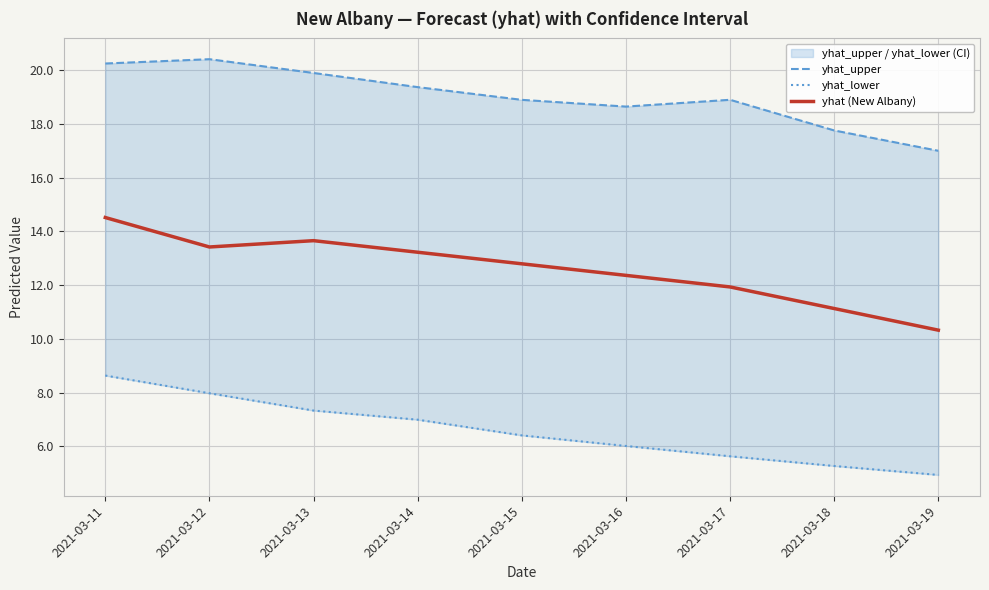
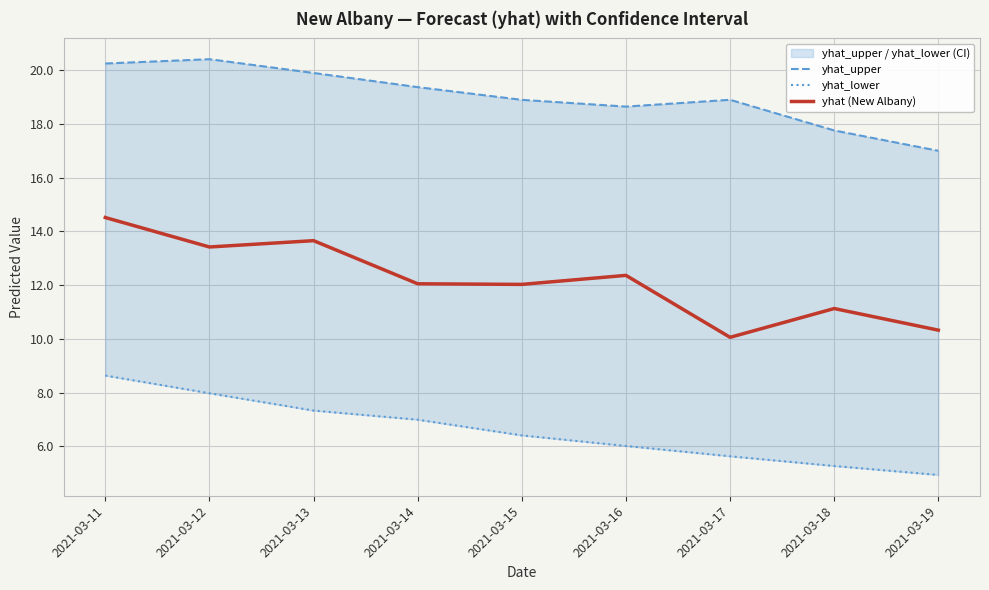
yhat (New Albany), 2021-03-14: 13.2 -> 12.0
yhat (New Albany), 2021-03-15: 12.8 -> 12.0
yhat (New Albany), 2021-03-17: 11.9 -> 10.1
